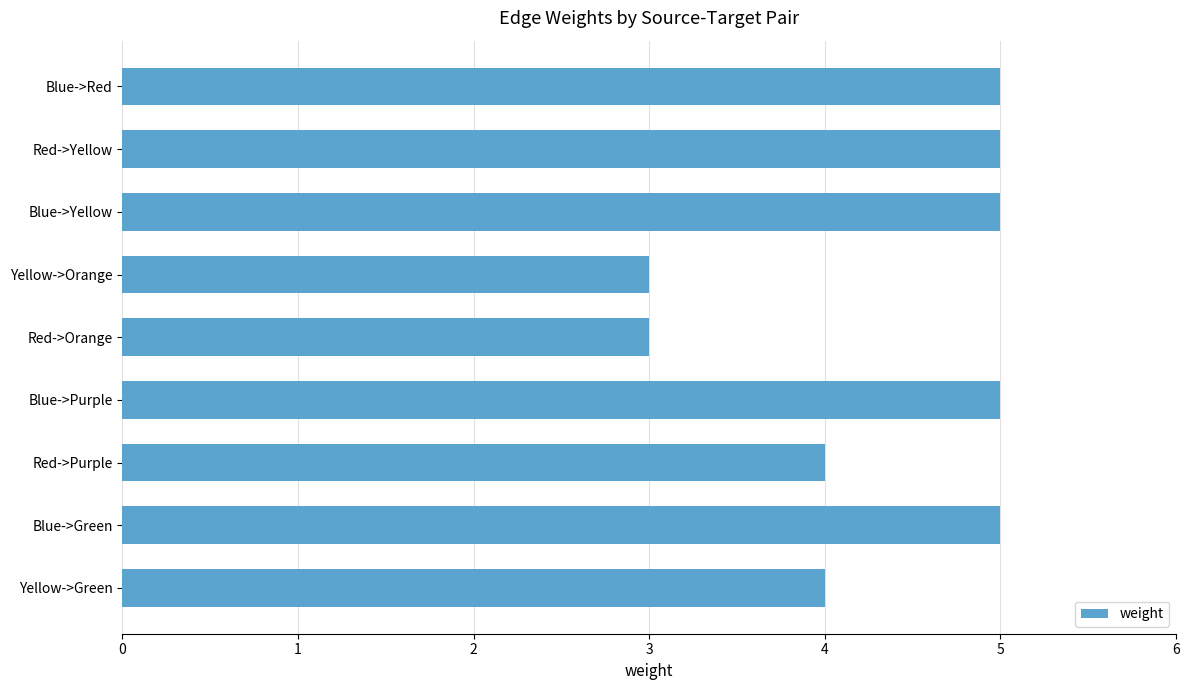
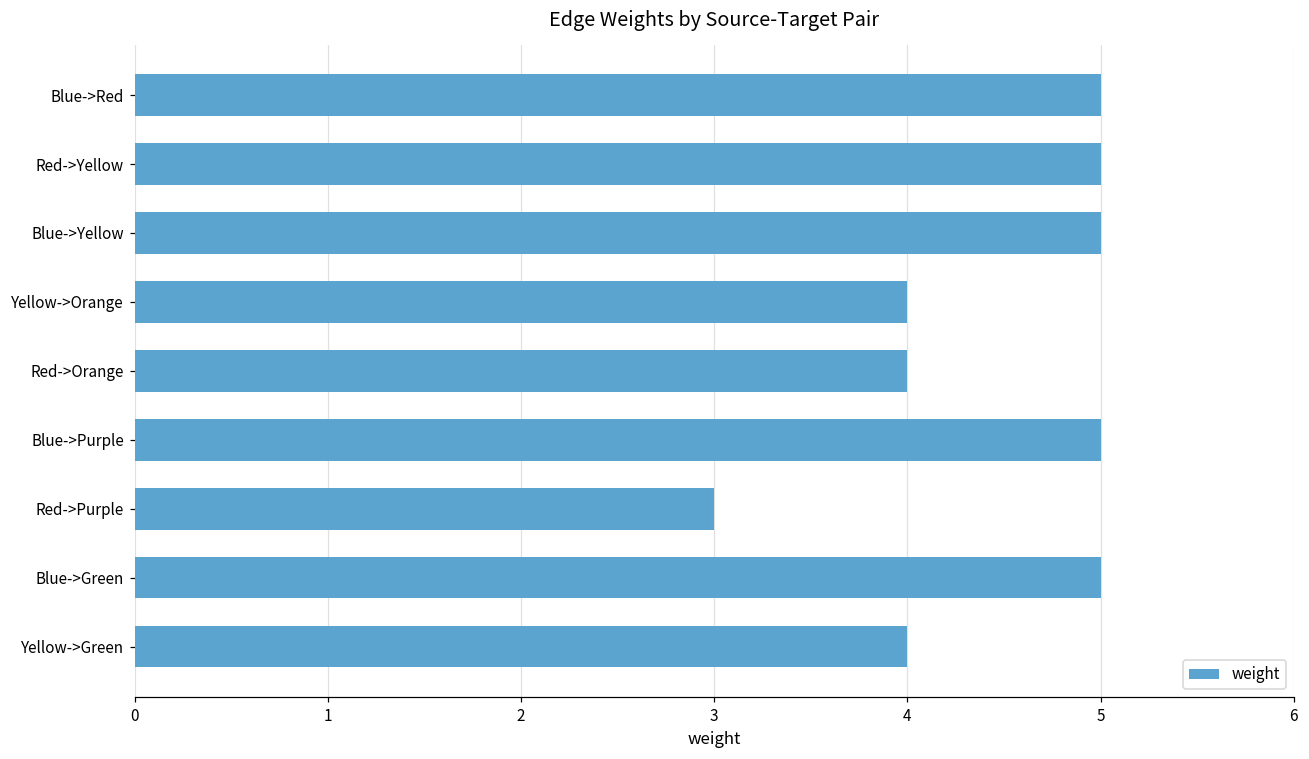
Yellow->Orange: 3 -> 4
Red->Orange: 3 -> 4
Red->Purple: 4 -> 3
